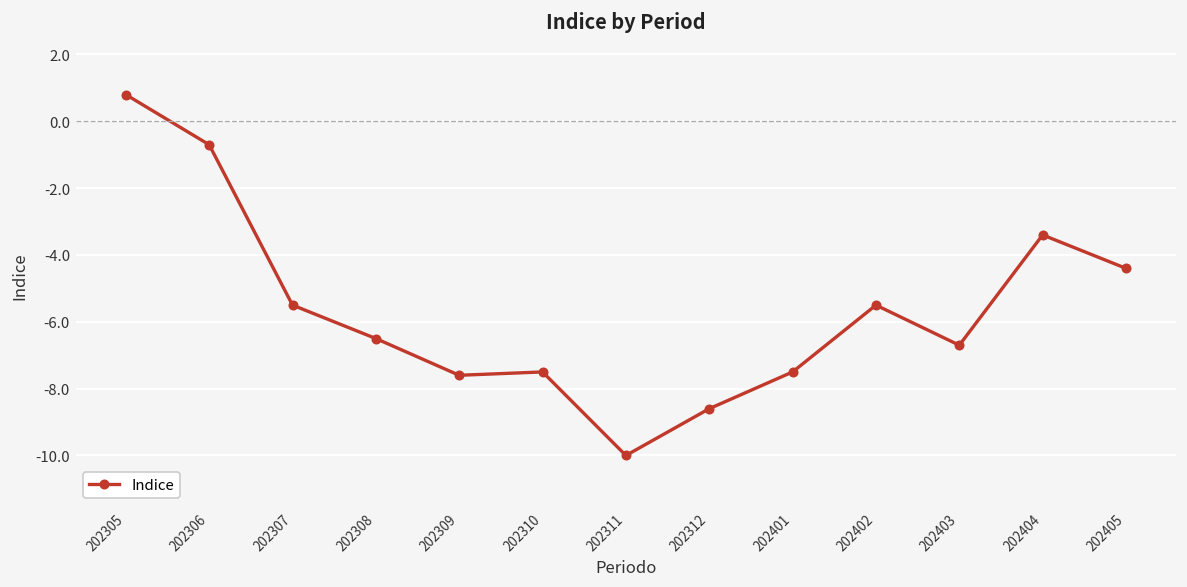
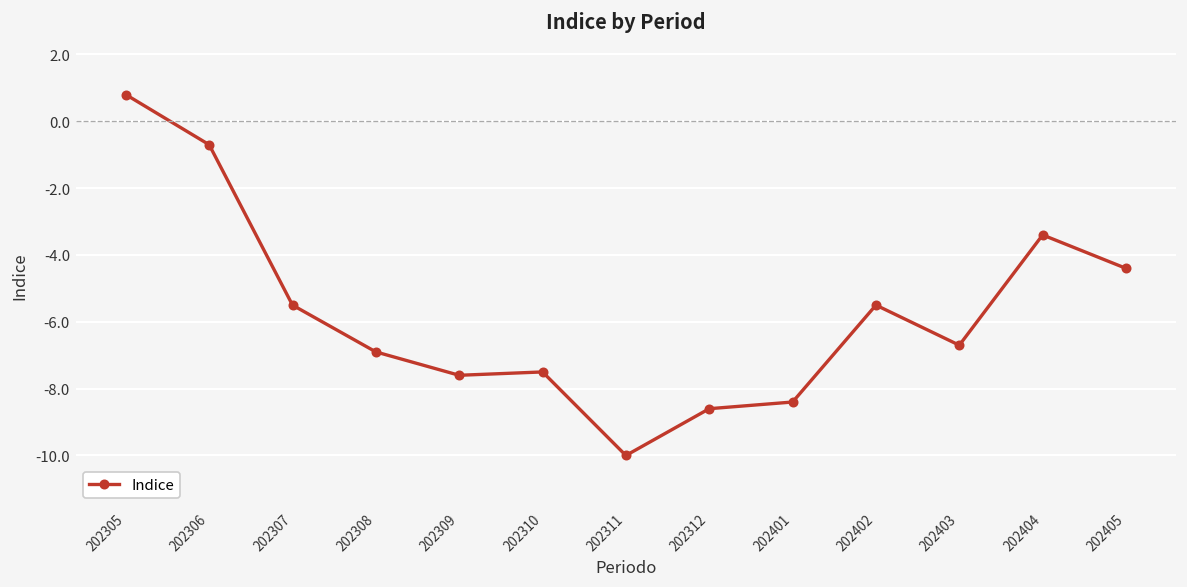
202308: -6.5 -> -6.9
202401: -7.5 -> -8.4
